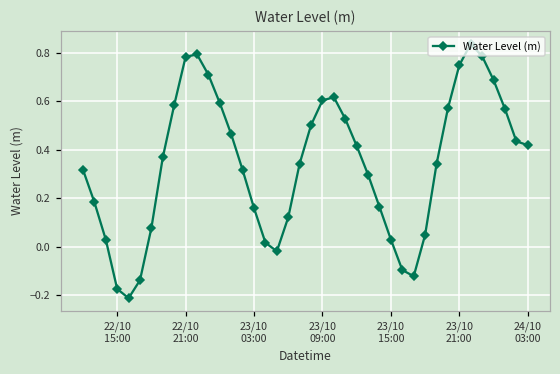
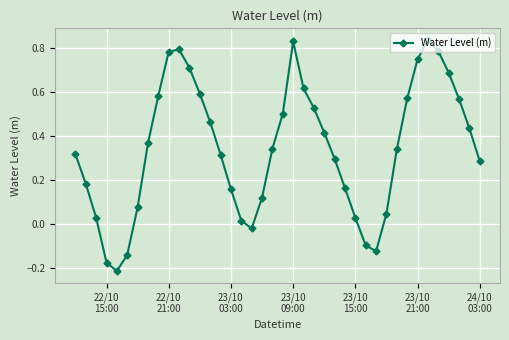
23/10 09:00: 0.60 -> 0.83
24/10 03:00: 0.42 -> 0.29
